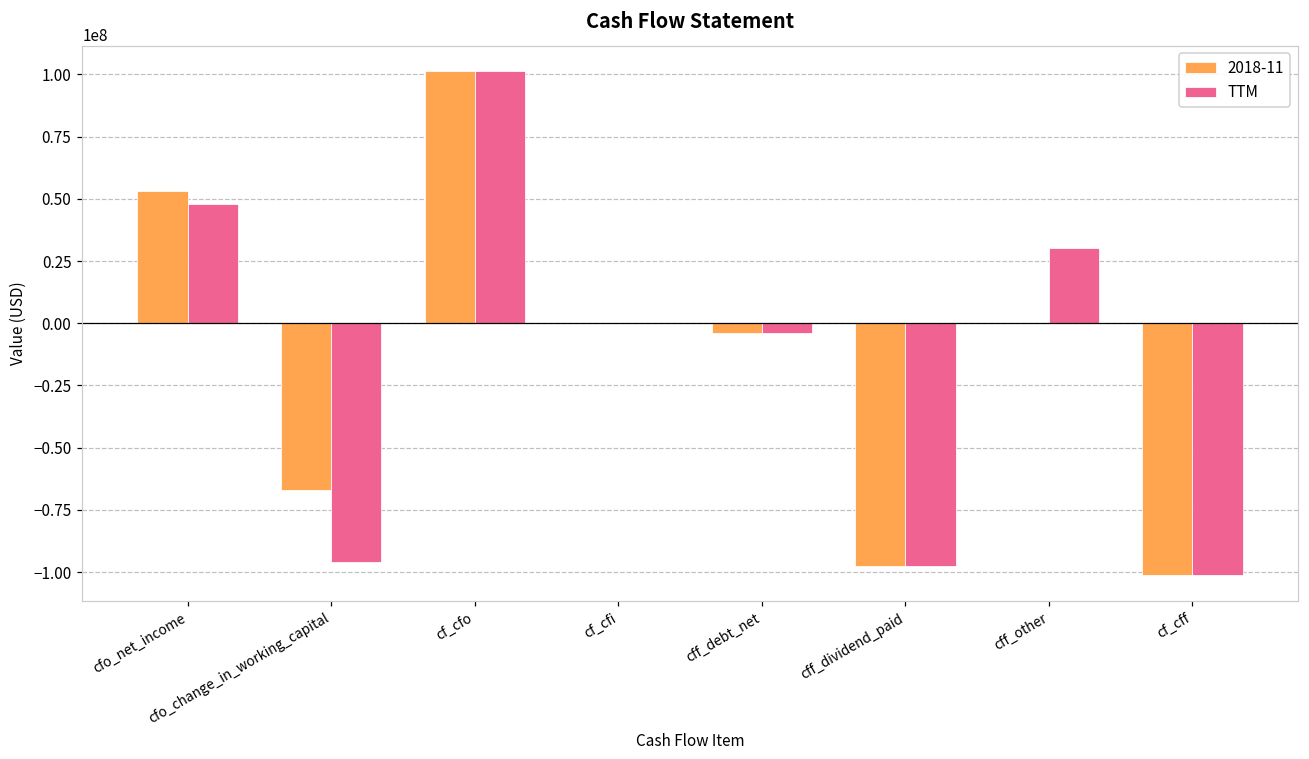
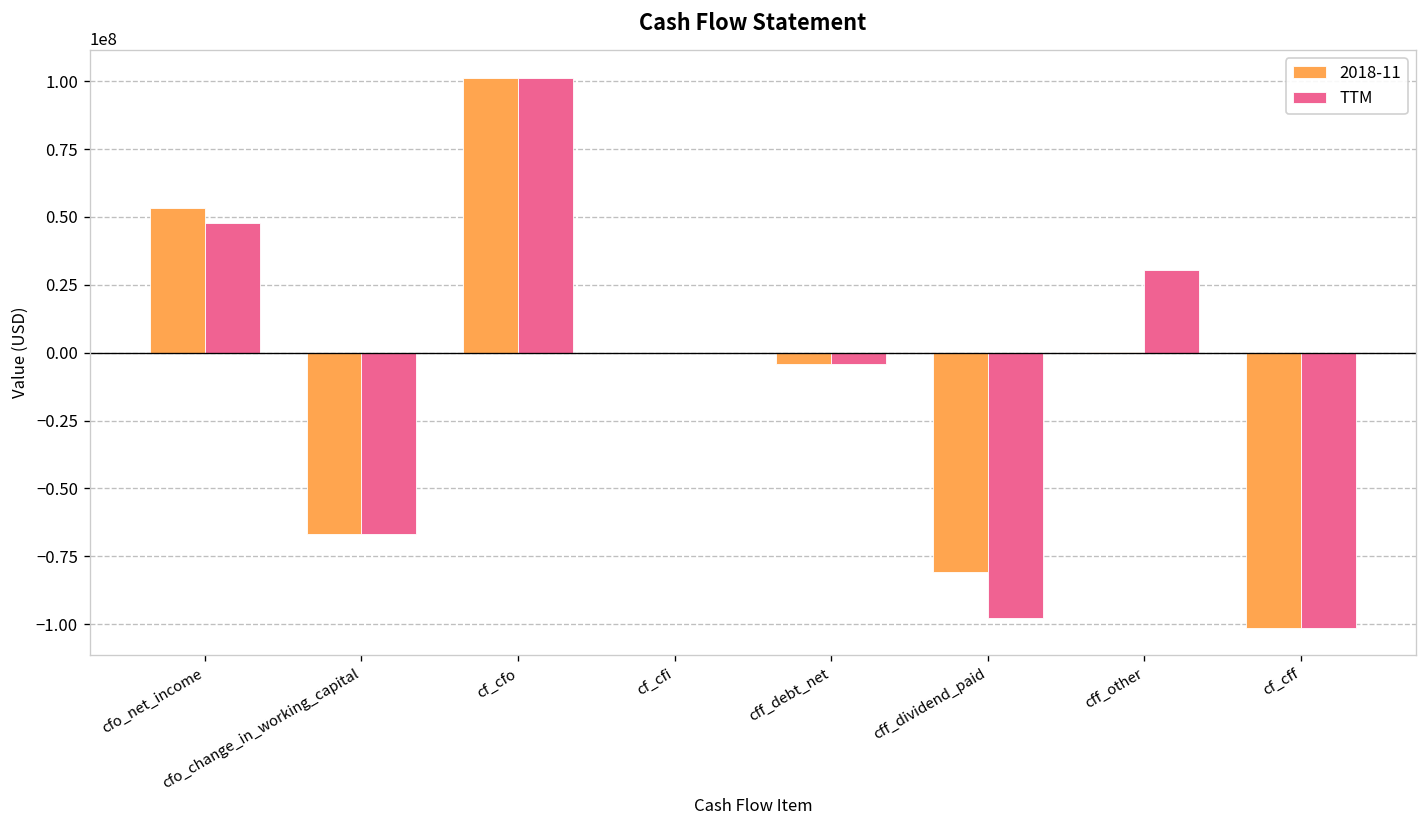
TTM, cfo_change_in_working_capital: -96000000 -> -67000000
2018-11, cff_dividend_paid: -98000000 -> -81000000
